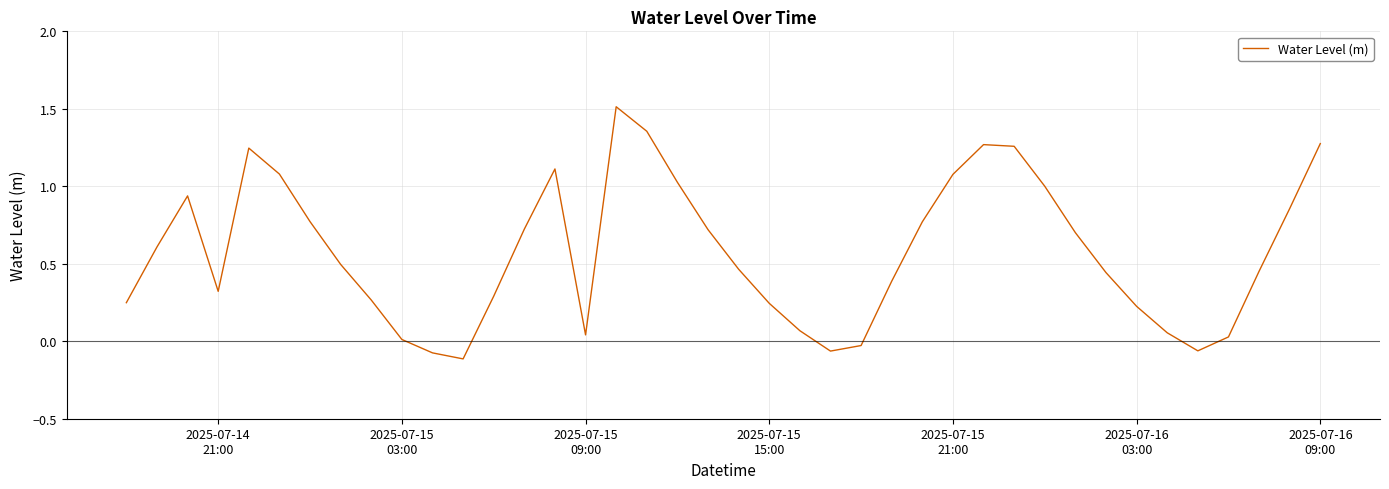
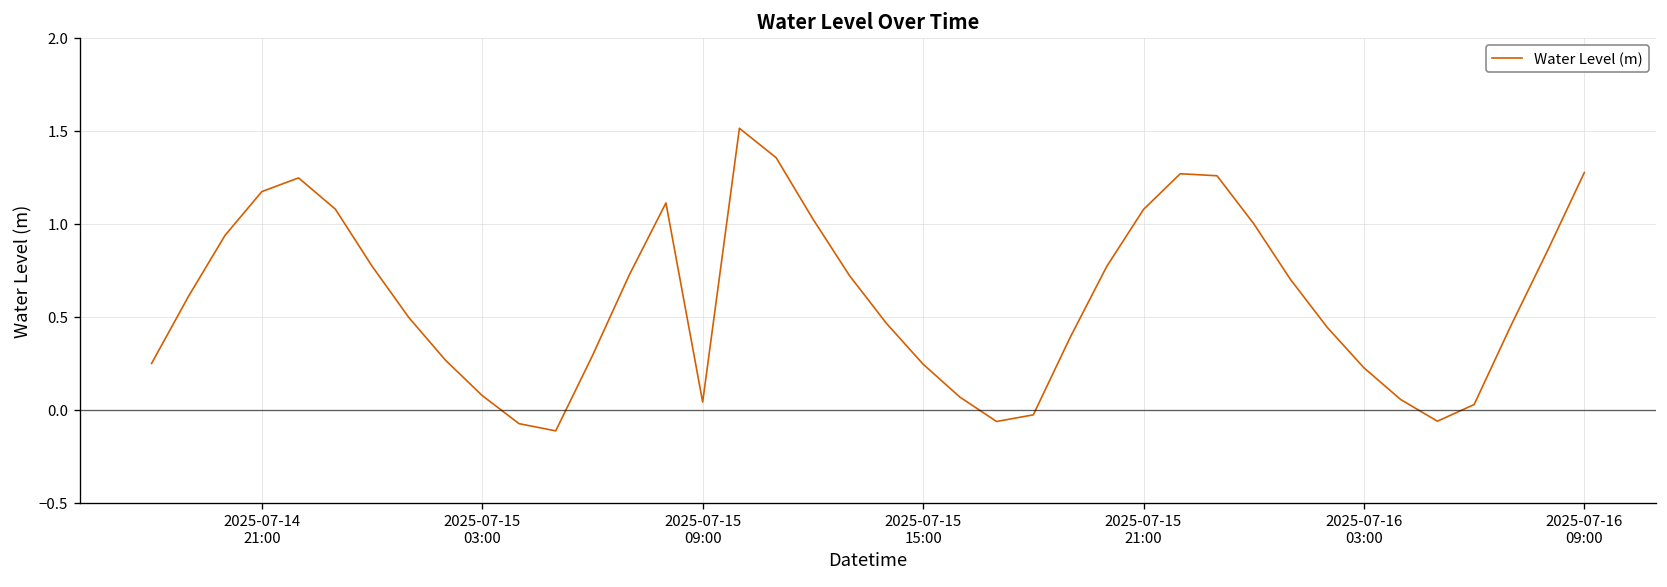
2025-07-14 21:00: 0.32 -> 1.17
2025-07-15 03:00: 0.01 -> 0.08
